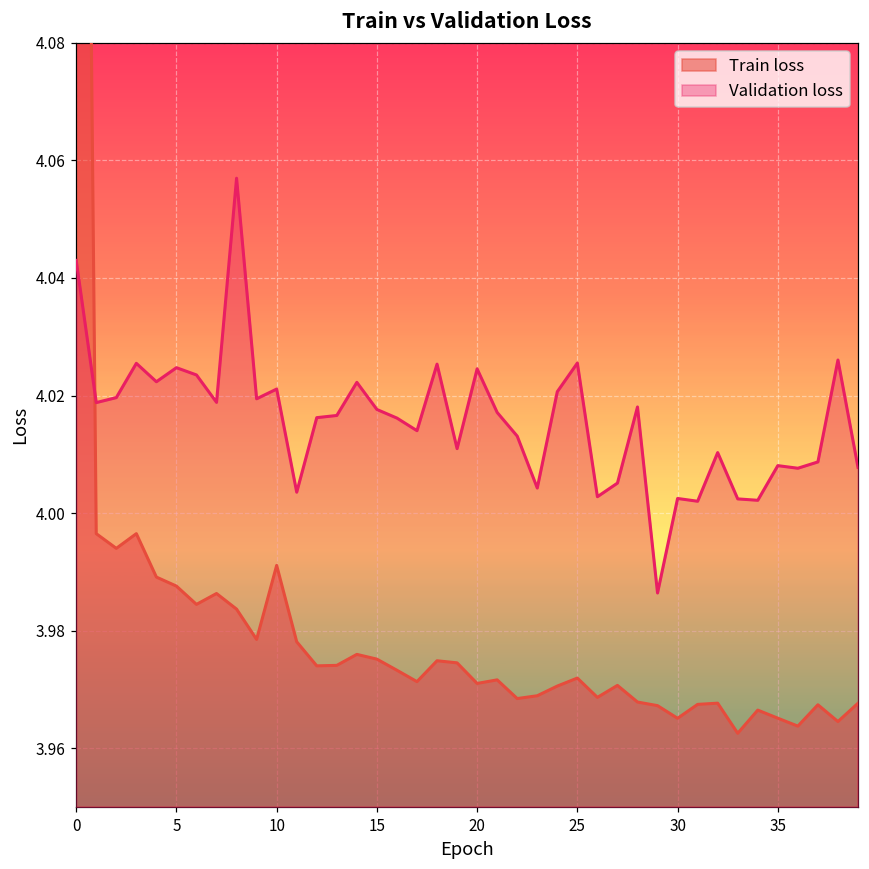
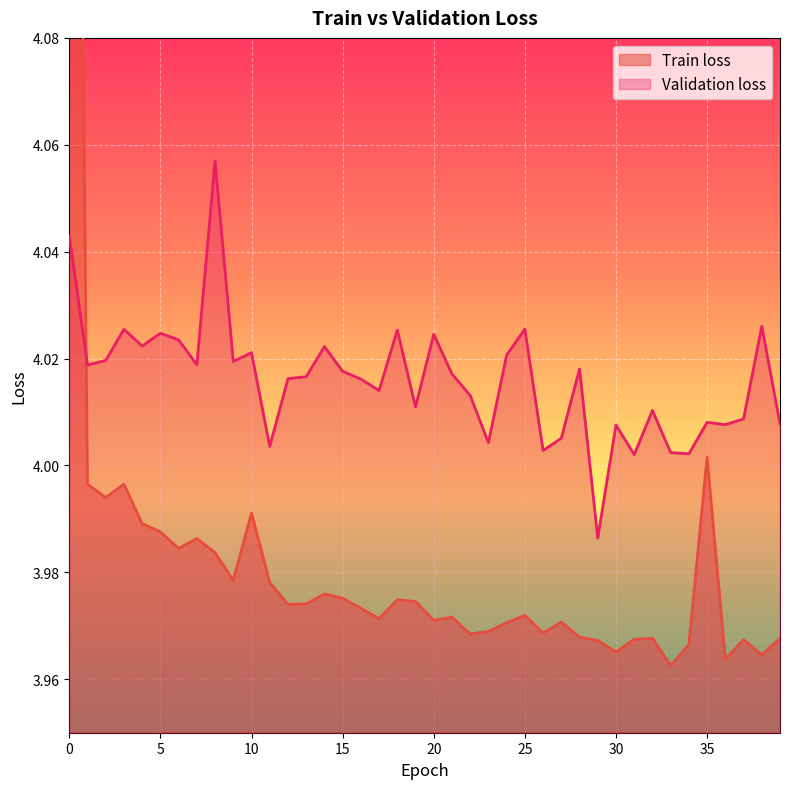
Validation loss, 30: 4.002 -> 4.008
Train loss, 35: 3.965 -> 4.002
